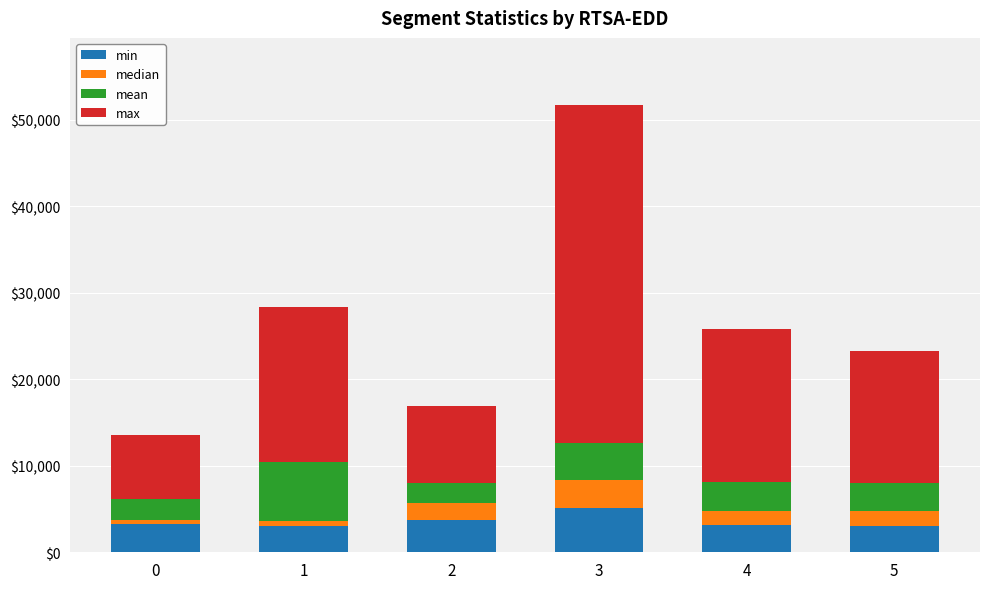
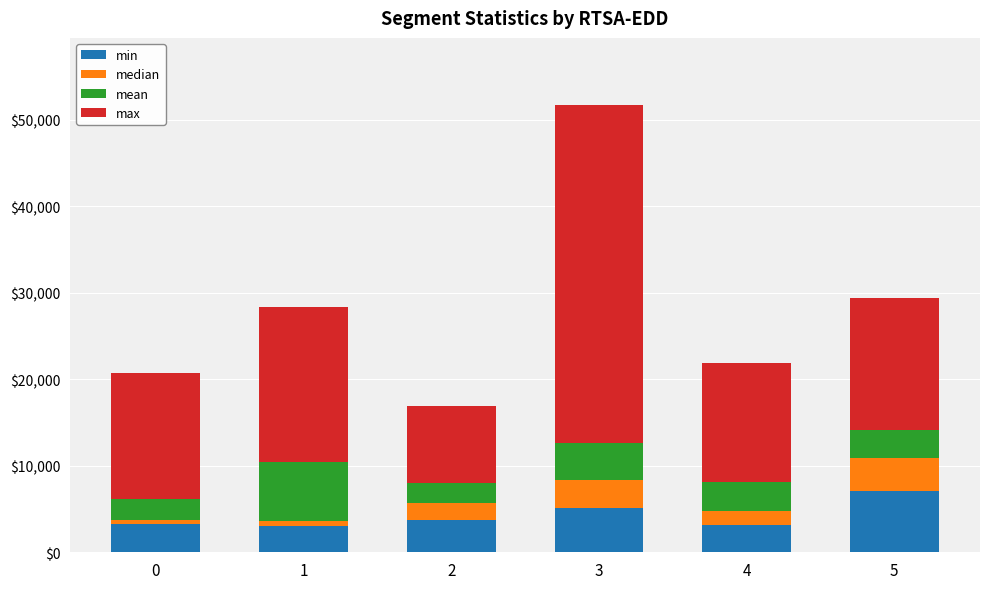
max, 0: $7,000 -> $15,000
max, 4: $18,000 -> $14,000
min, 5: $3,000 -> $7,000
median, 5: $2,000 -> $4,000
